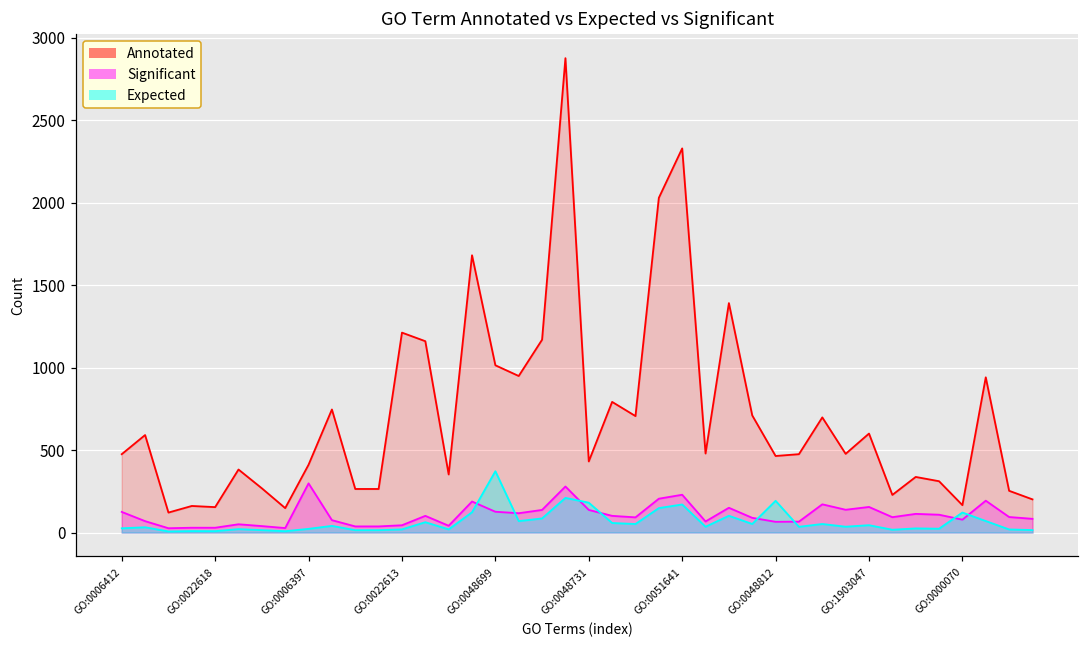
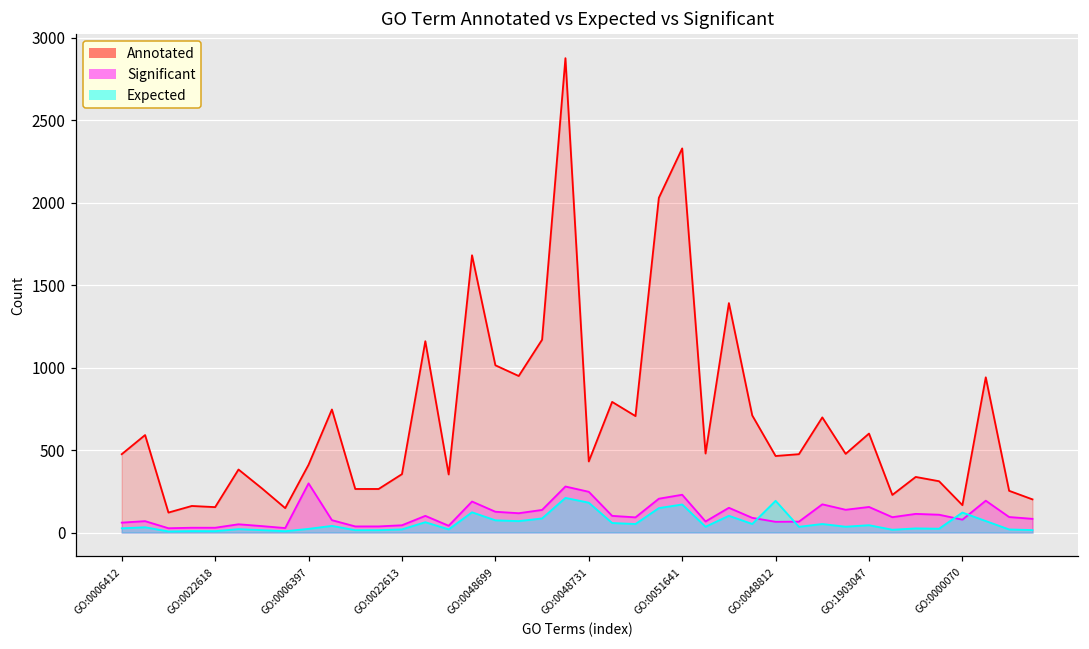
Significant, GO:0006412: 130 -> 60
Annotated, GO:0022613: 1210 -> 350
Expected, GO:0048699: 370 -> 70
Significant, GO:0048731: 140 -> 250
